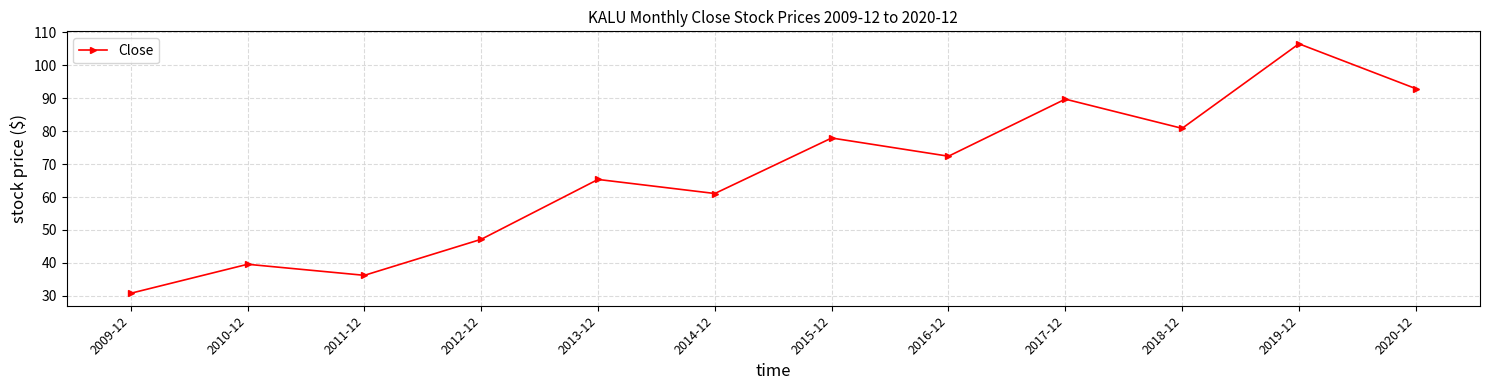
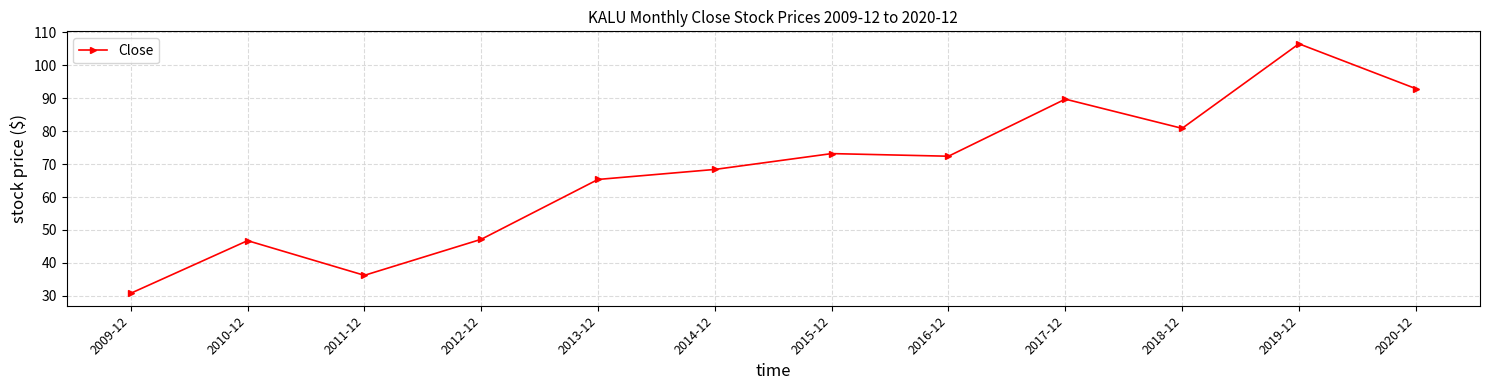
2010-12: 40 -> 47
2014-12: 61 -> 68
2015-12: 78 -> 73
